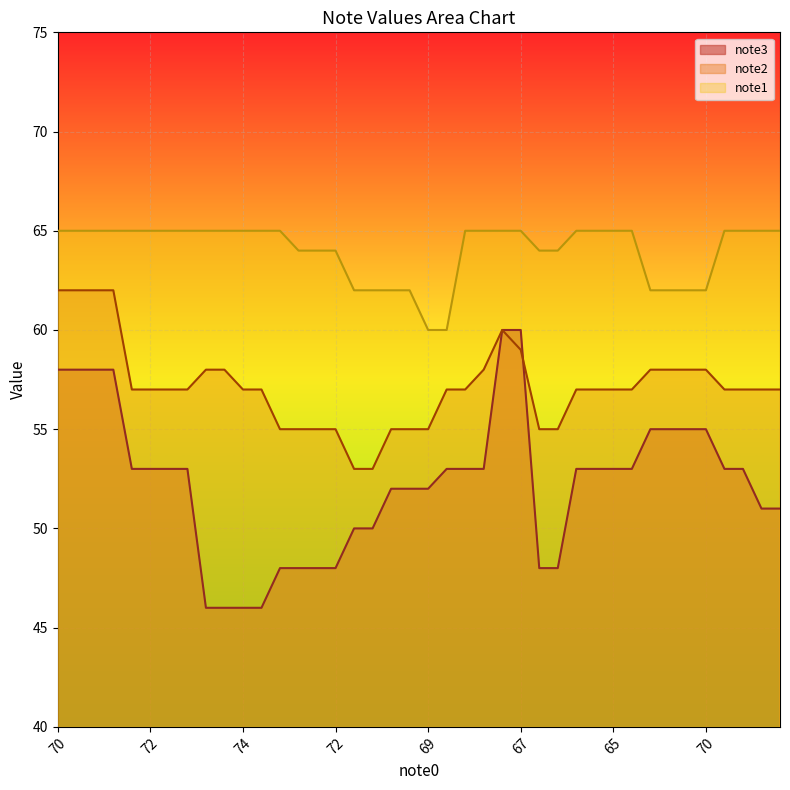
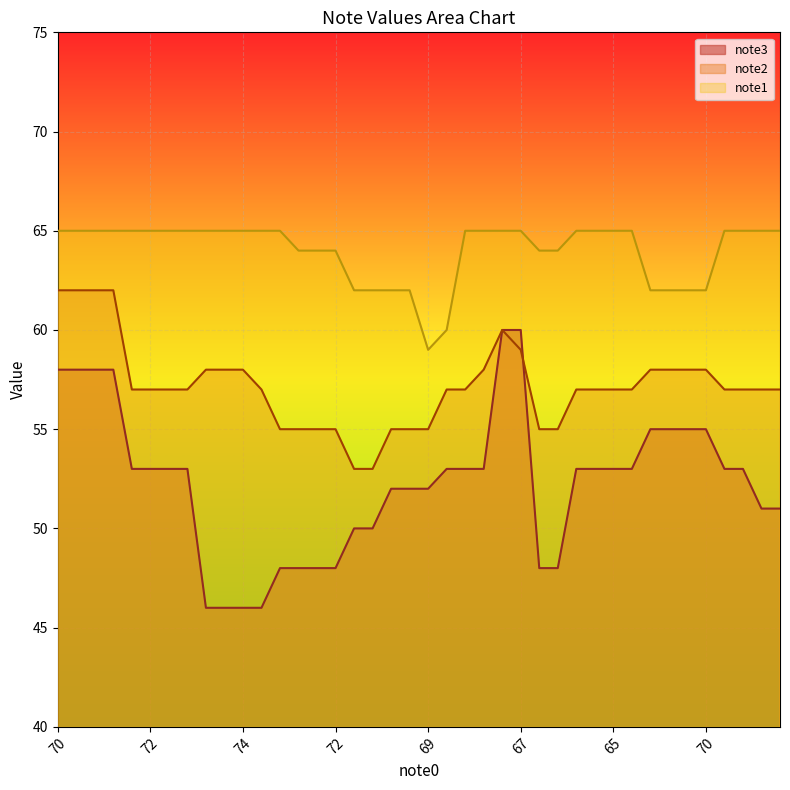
note2, 74: 57 -> 58
note1, 69: 60 -> 59
